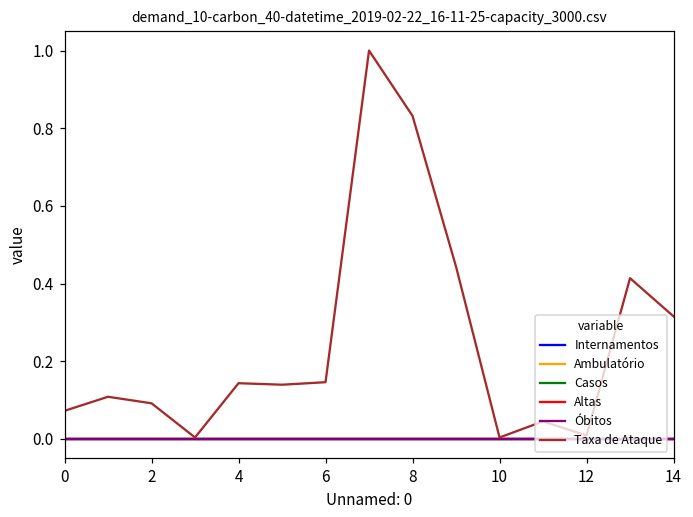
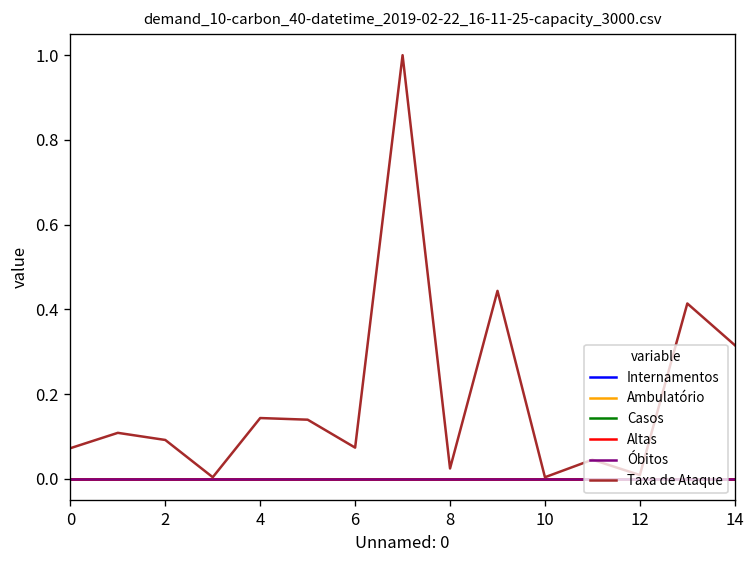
Taxa de Ataque, 6: 0.15 -> 0.07
Taxa de Ataque, 8: 0.83 -> 0.02
